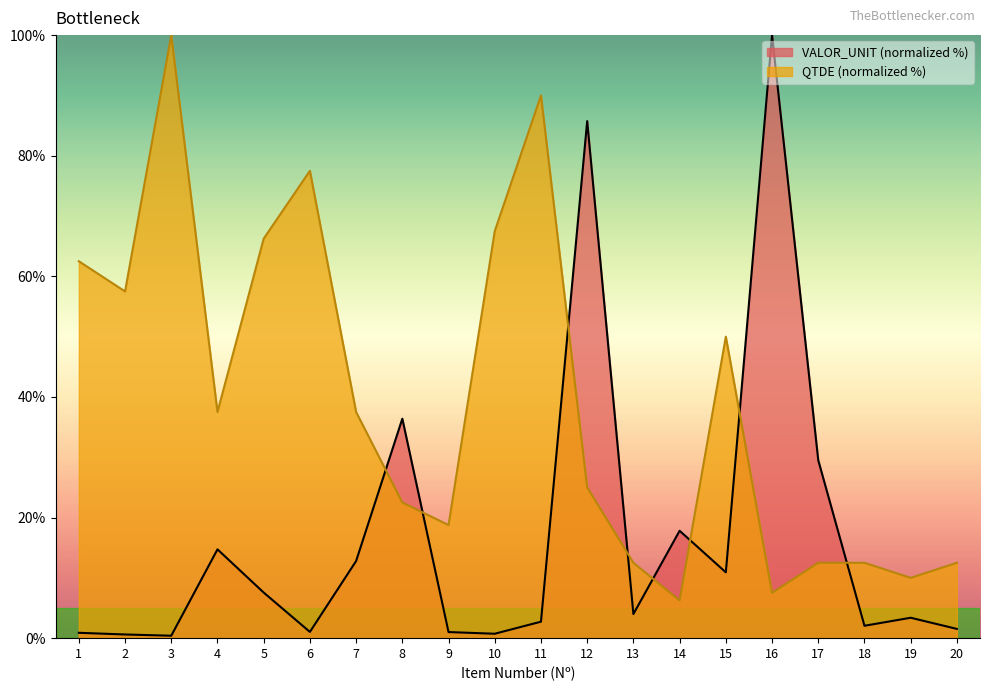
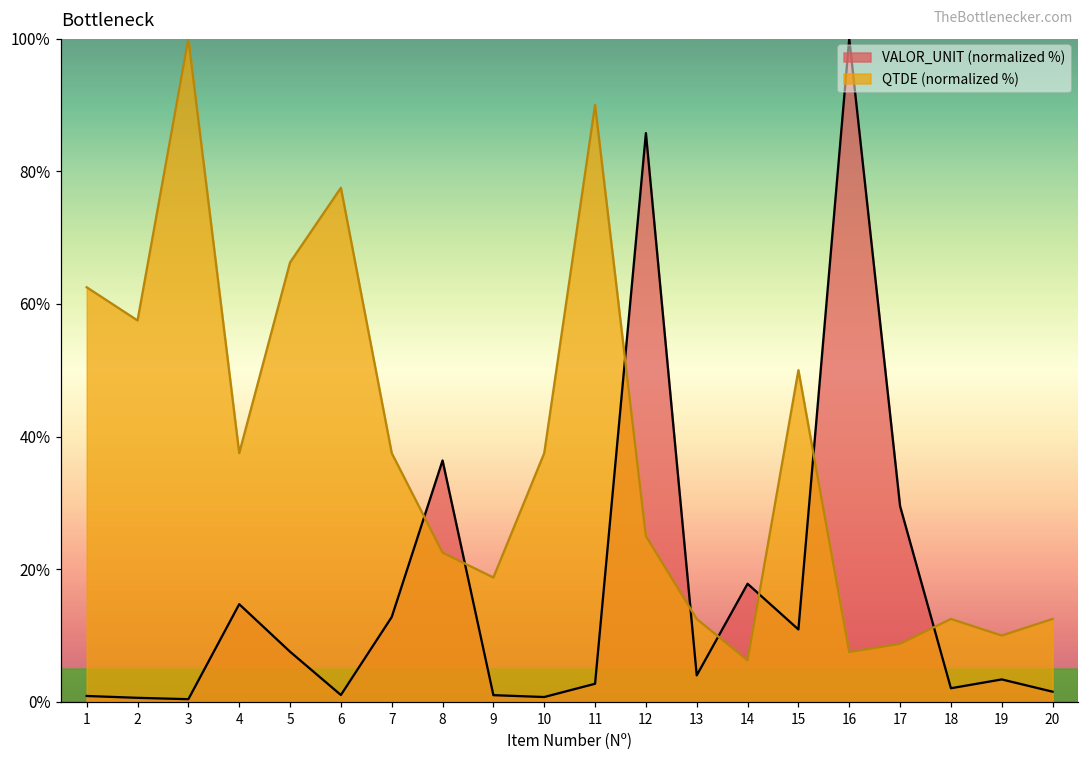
QTDE (normalized %), 10: 68% -> 38%
QTDE (normalized %), 17: 13% -> 9%
